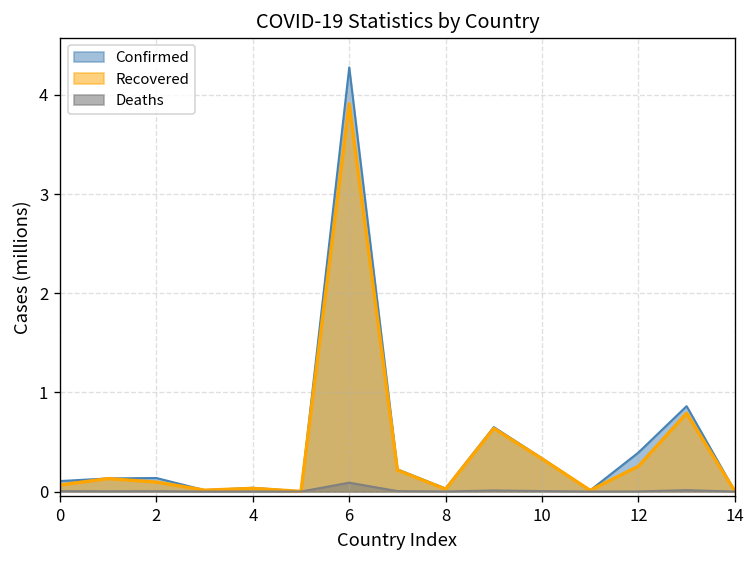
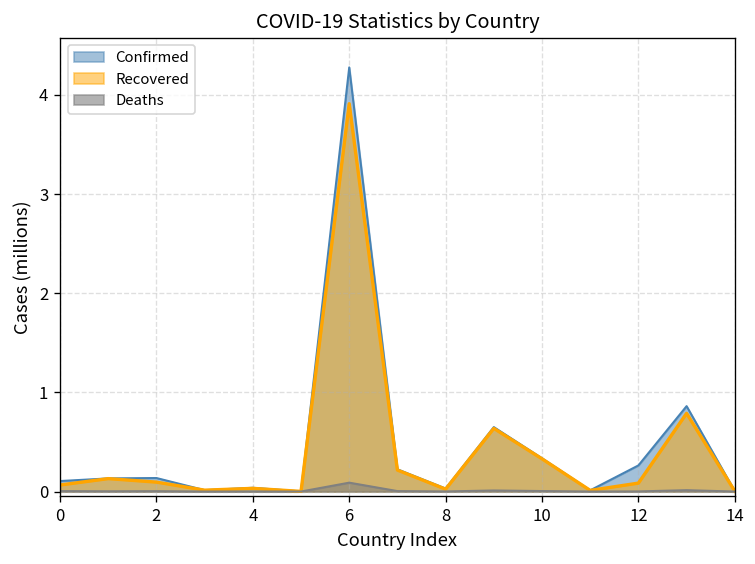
Confirmed, 12: 0.4 -> 0.3
Recovered, 12: 0.3 -> 0.1
